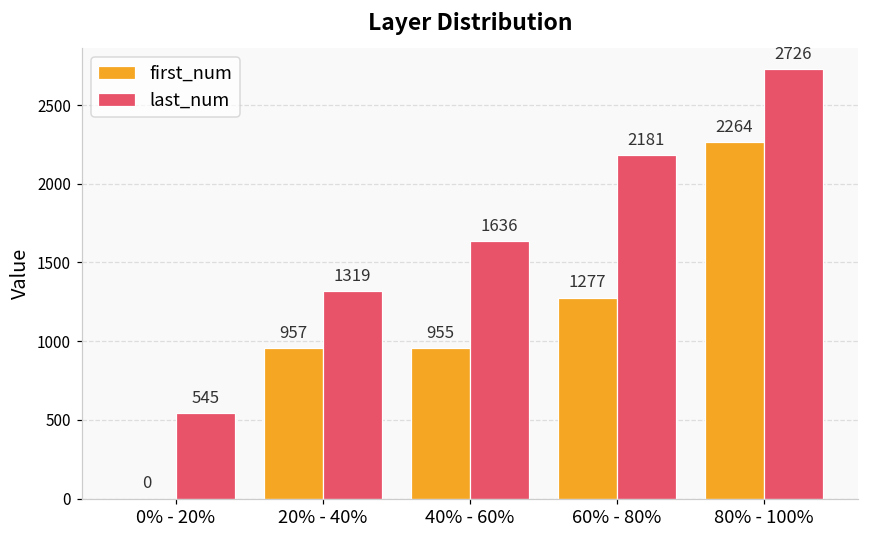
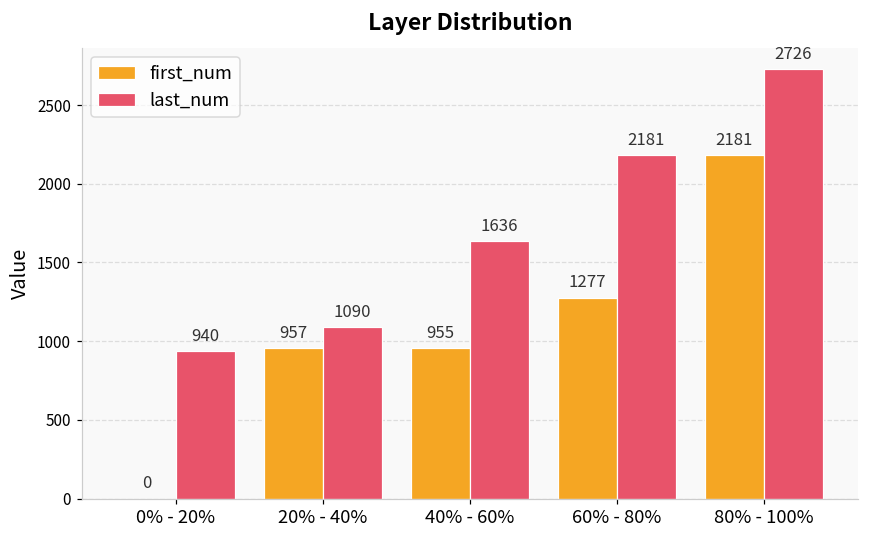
last_num, 0% - 20%: 545 -> 940
last_num, 20% - 40%: 1319 -> 1090
first_num, 80% - 100%: 2264 -> 2181
